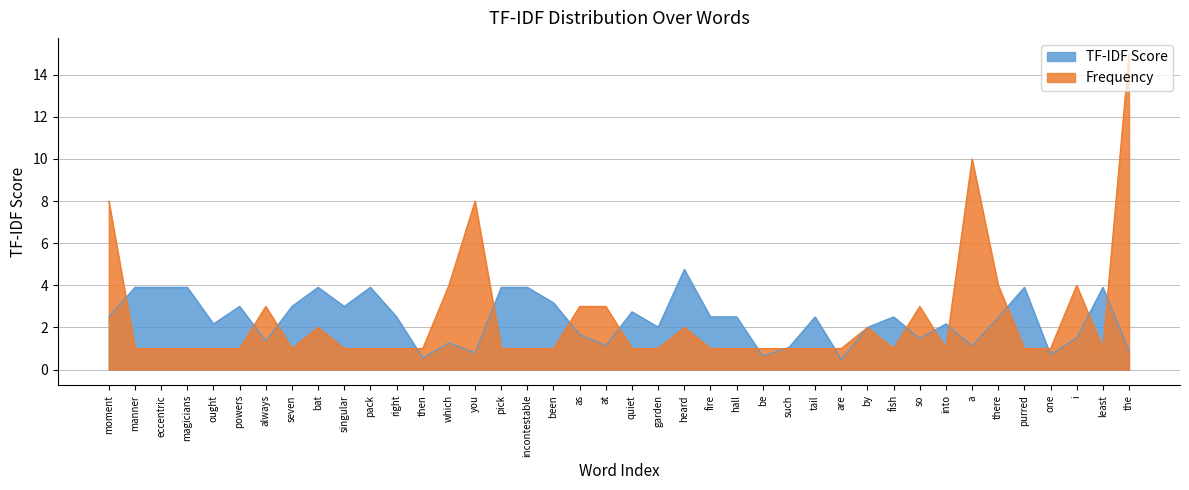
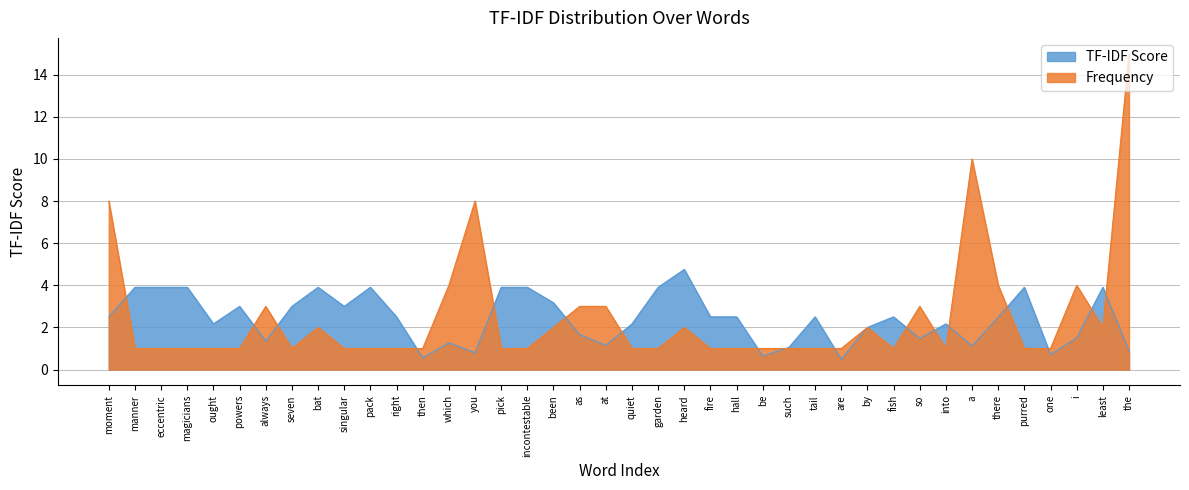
Frequency, been: 1 -> 2
TF-IDF Score, quiet: 2.7 -> 2.2
TF-IDF Score, garden: 2.0 -> 3.9
Frequency, least: 1 -> 2
